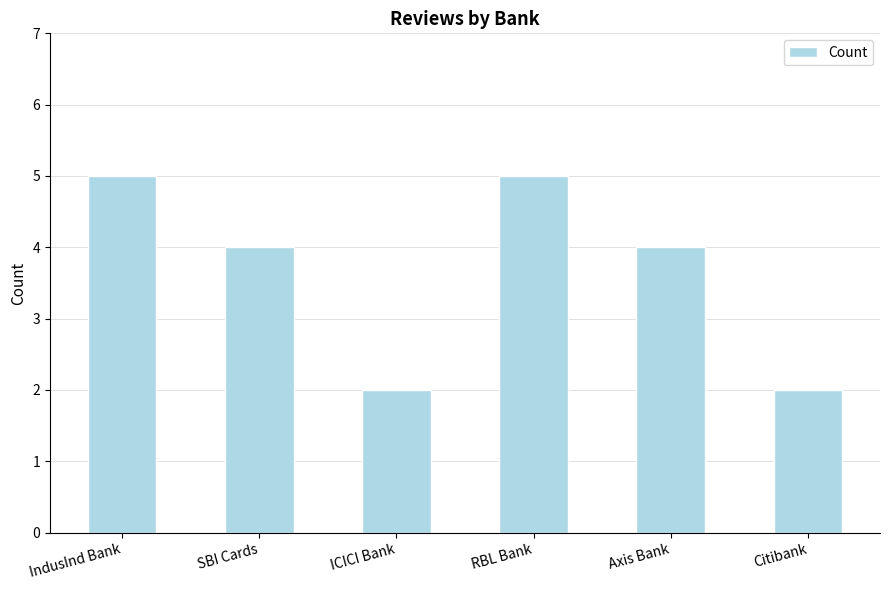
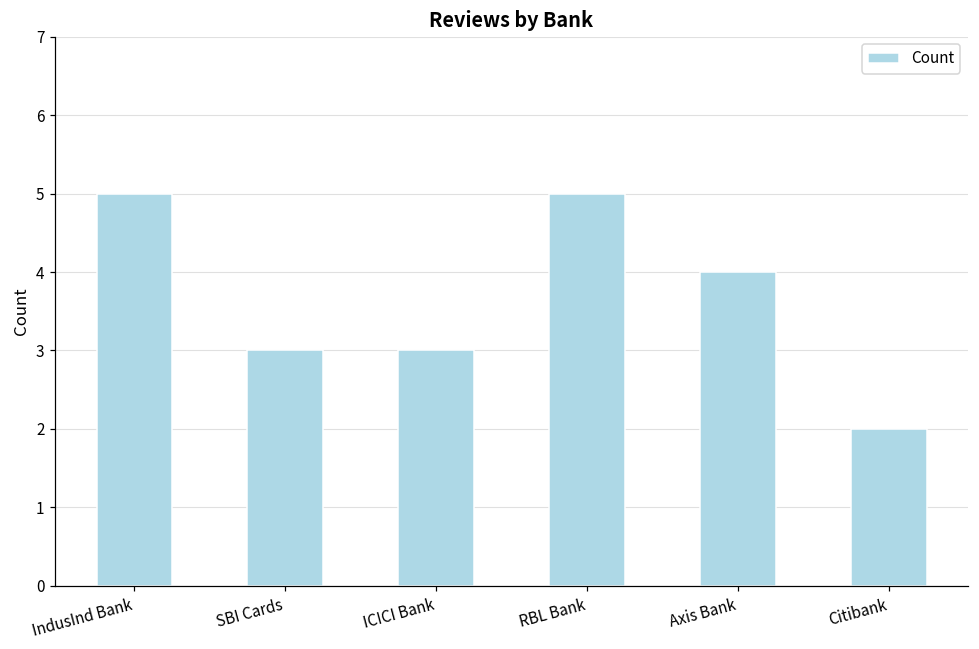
SBI Cards: 4 -> 3
ICICI Bank: 2 -> 3
